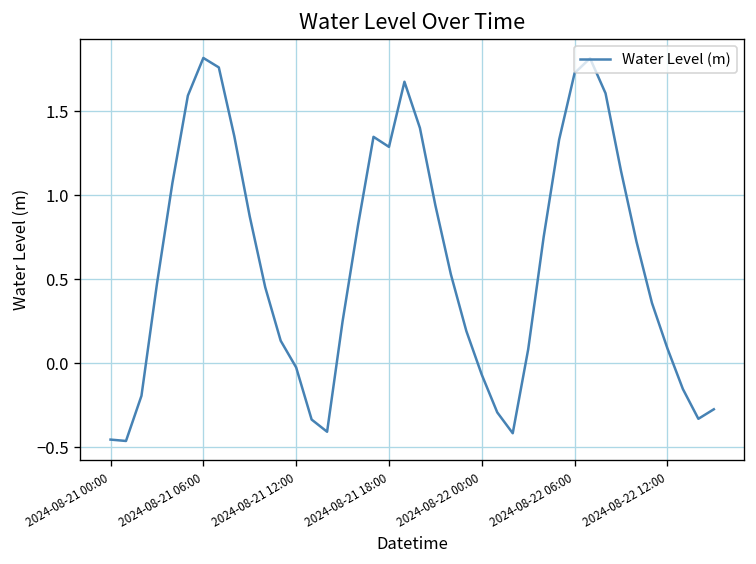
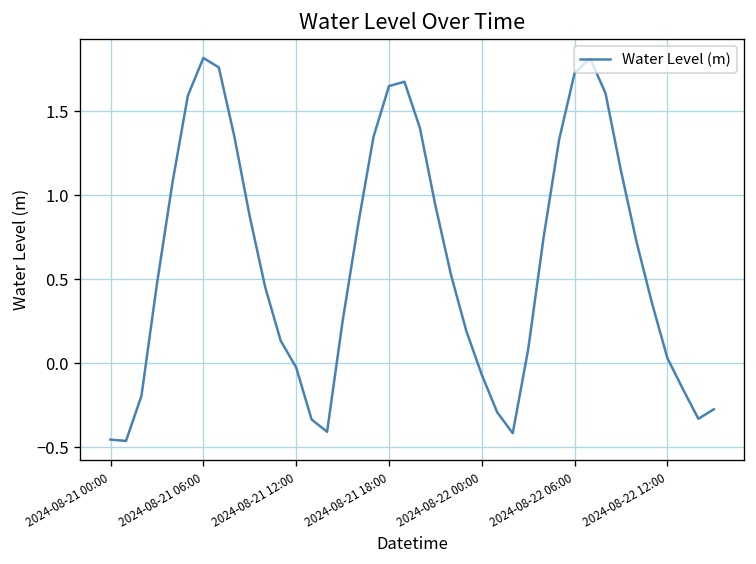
2024-08-21 18:00: 1.29 -> 1.65
2024-08-22 12:00: 0.09 -> 0.03
